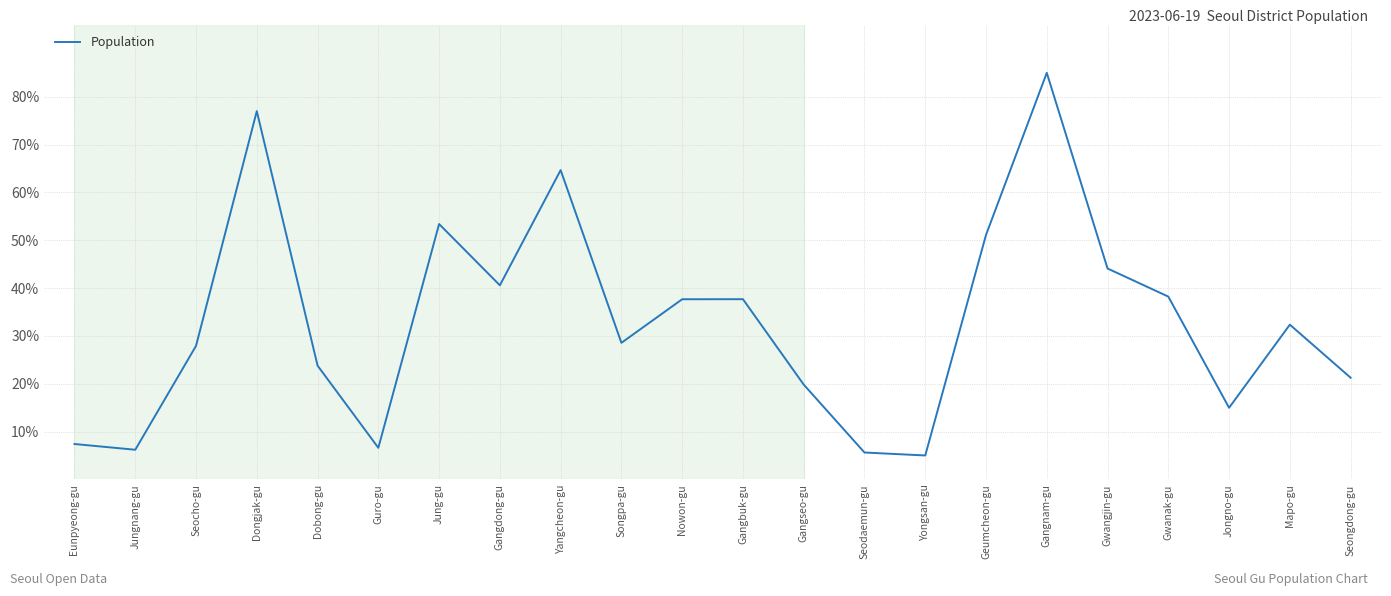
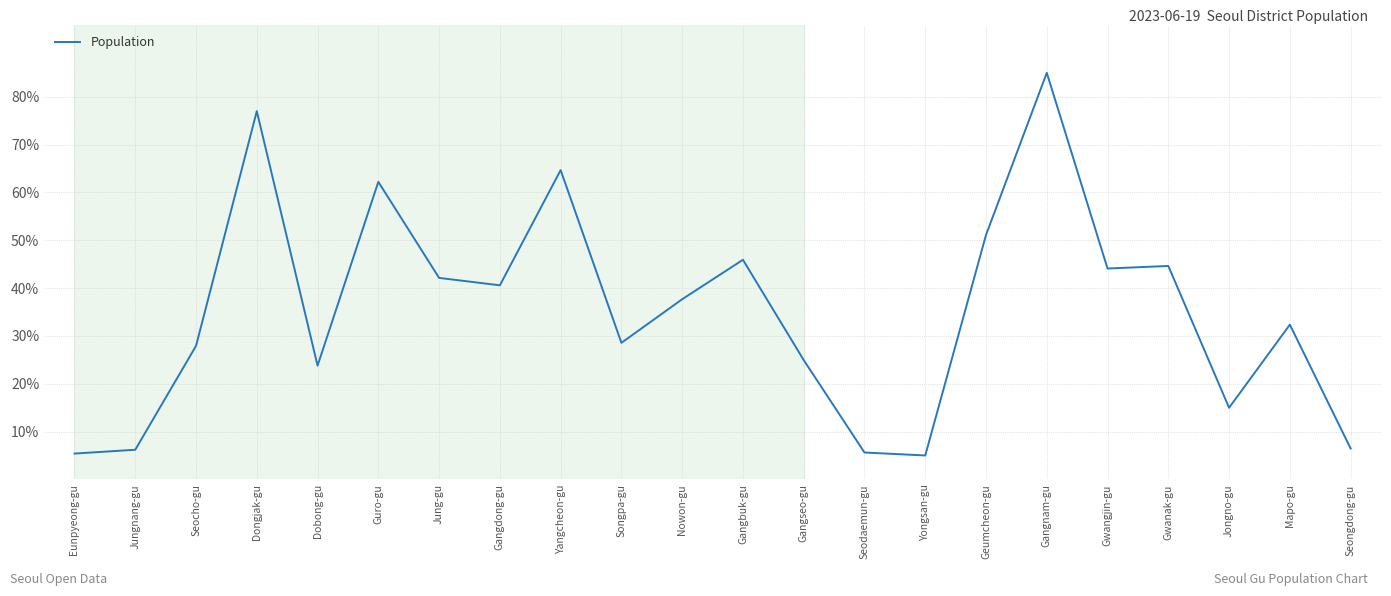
Eunpyeong-gu: 7% -> 5%
Guro-gu: 7% -> 62%
Jung-gu: 53% -> 42%
Gangbuk-gu: 38% -> 46%
Gangseo-gu: 20% -> 25%
Gwanak-gu: 38% -> 45%
Seongdong-gu: 21% -> 6%
